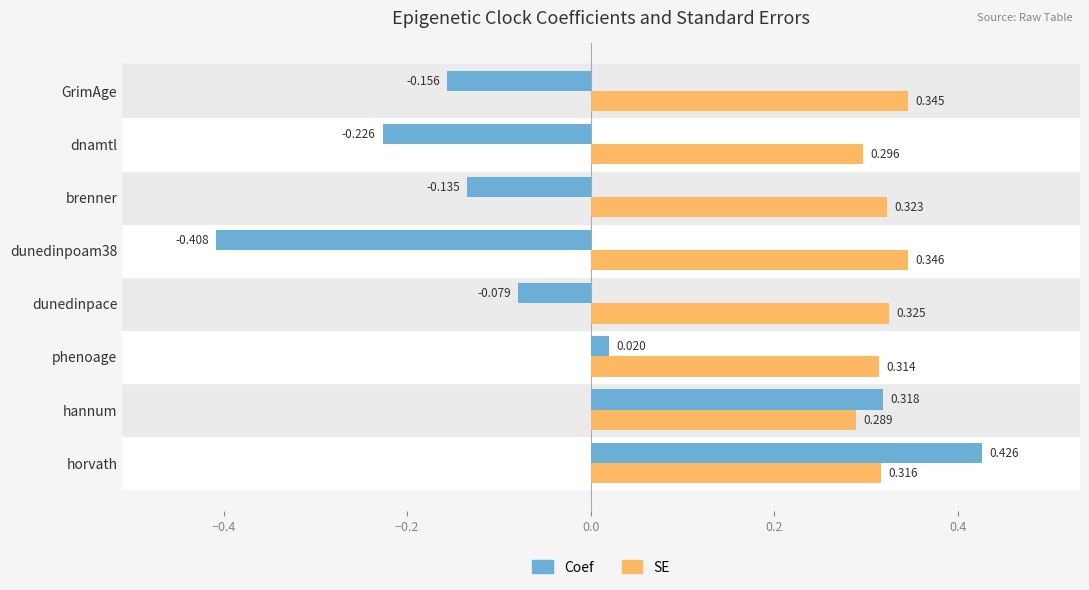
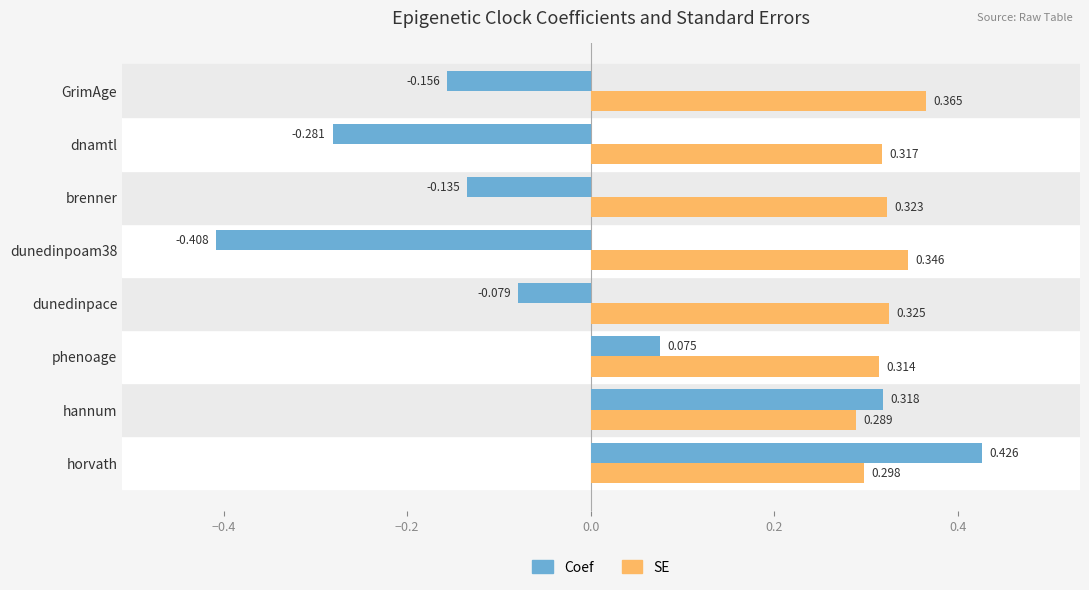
SE, GrimAge: 0.345 -> 0.365
Coef, dnamtl: -0.226 -> -0.281
SE, dnamtl: 0.296 -> 0.317
Coef, phenoage: 0.020 -> 0.075
SE, horvath: 0.316 -> 0.298
